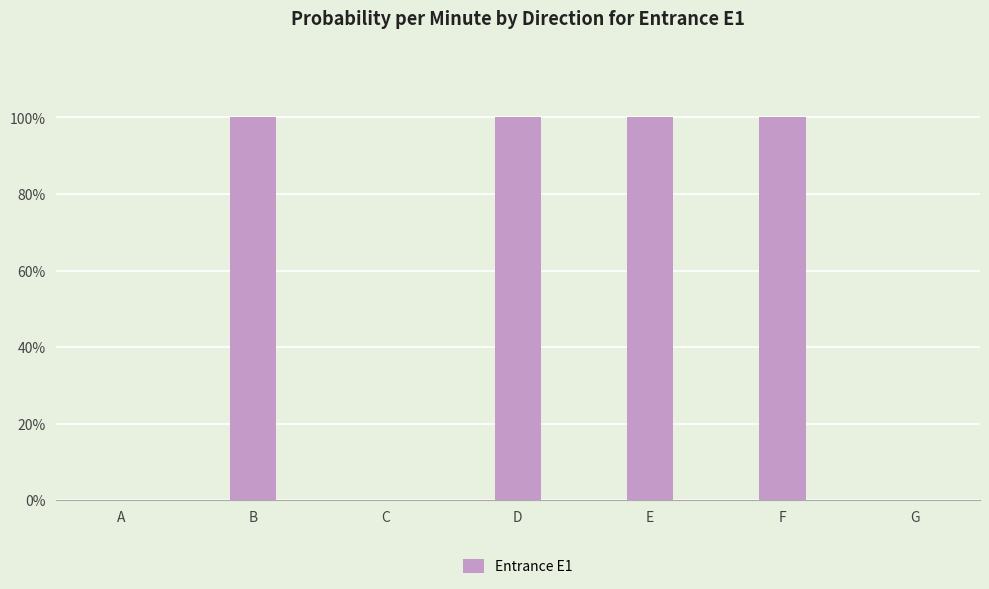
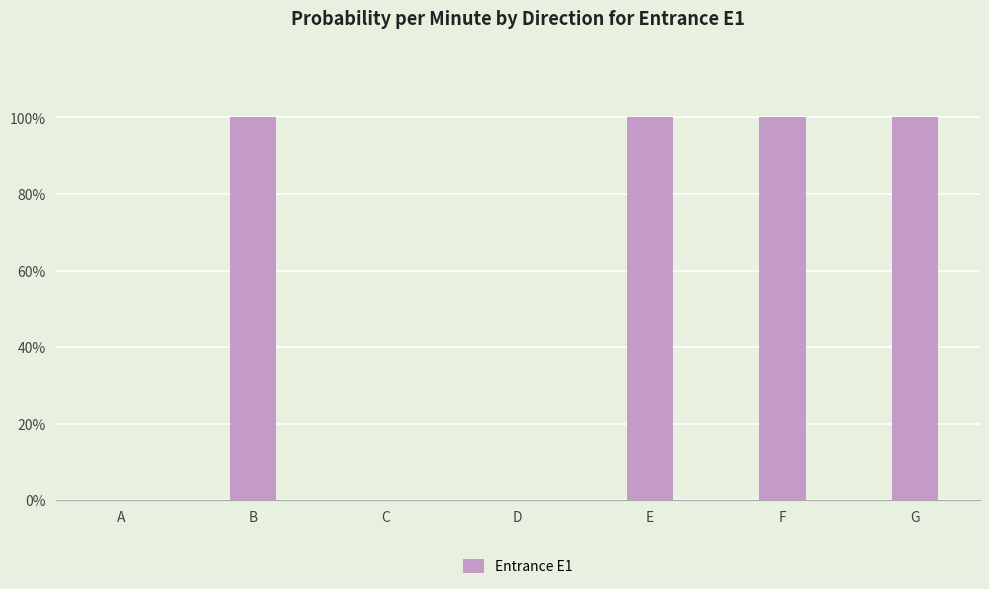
D: 100% -> 0%
G: 0% -> 100%
